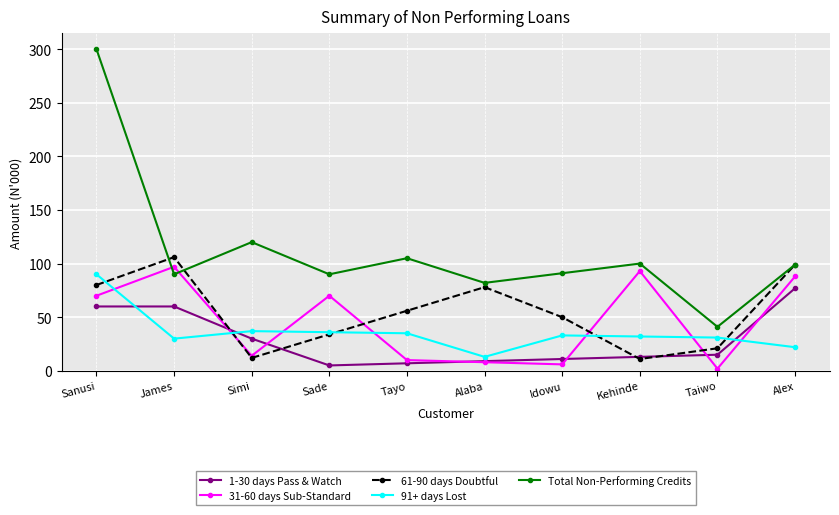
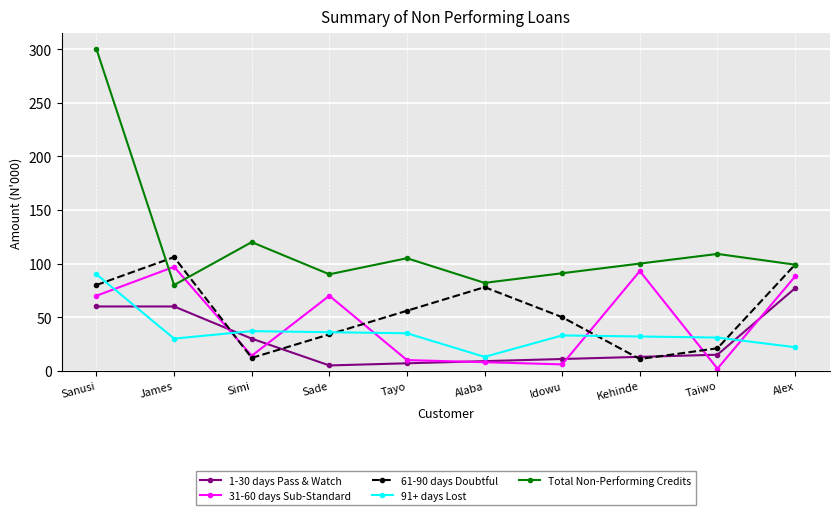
Total Non-Performing Credits, James: 90 -> 80
Total Non-Performing Credits, Taiwo: 41 -> 109
